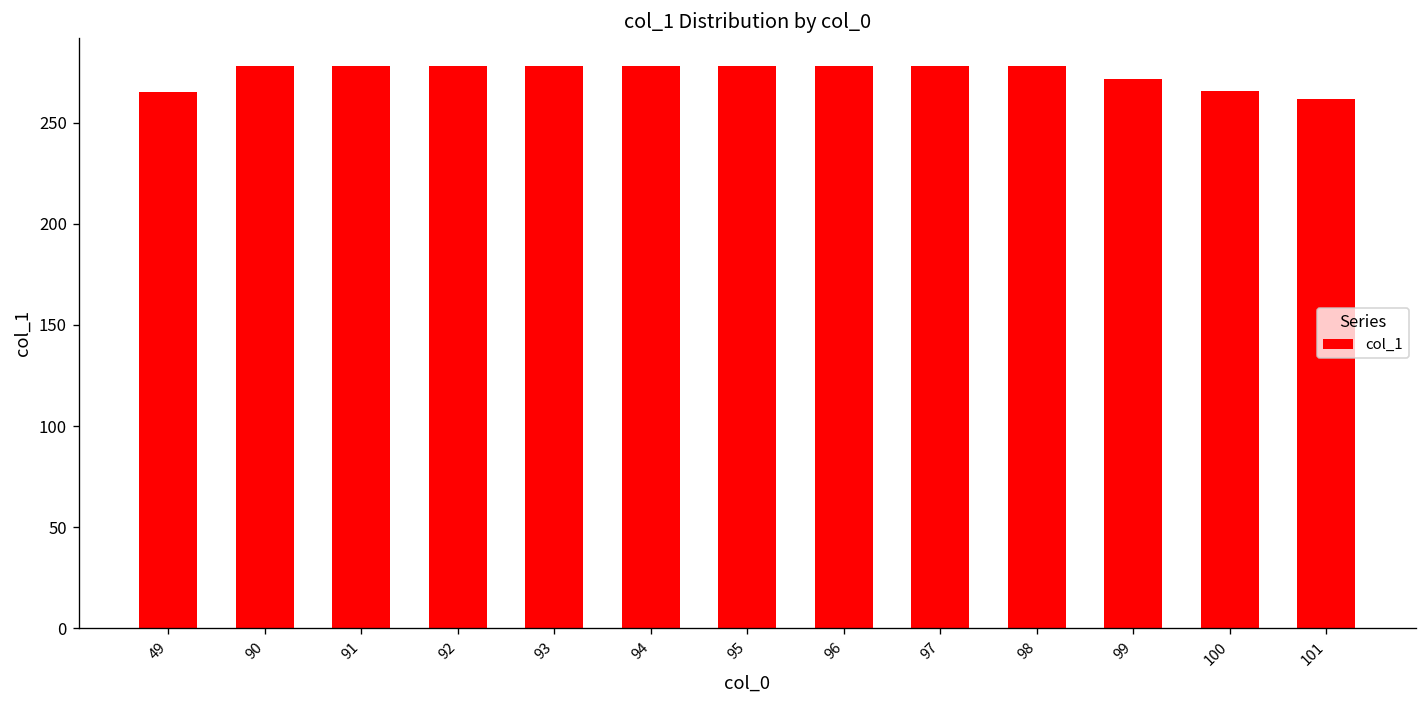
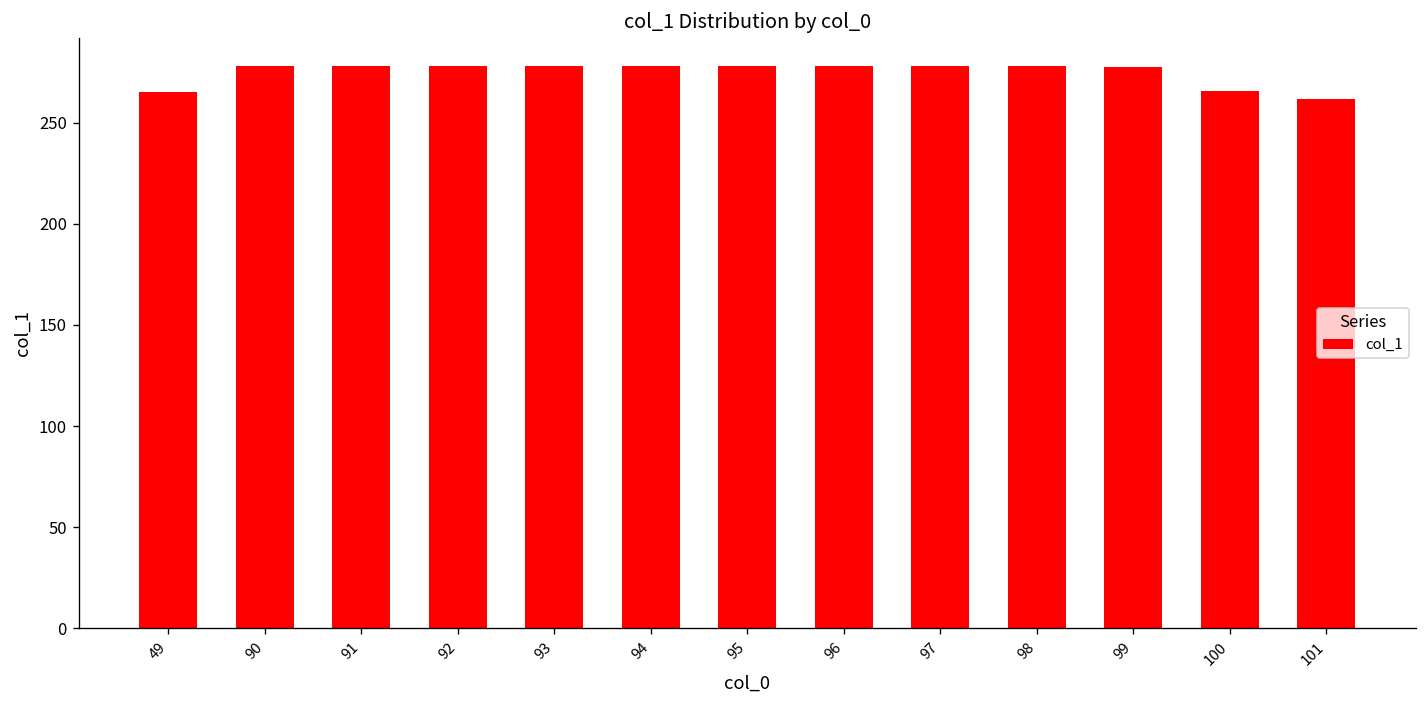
99: 272 -> 278
